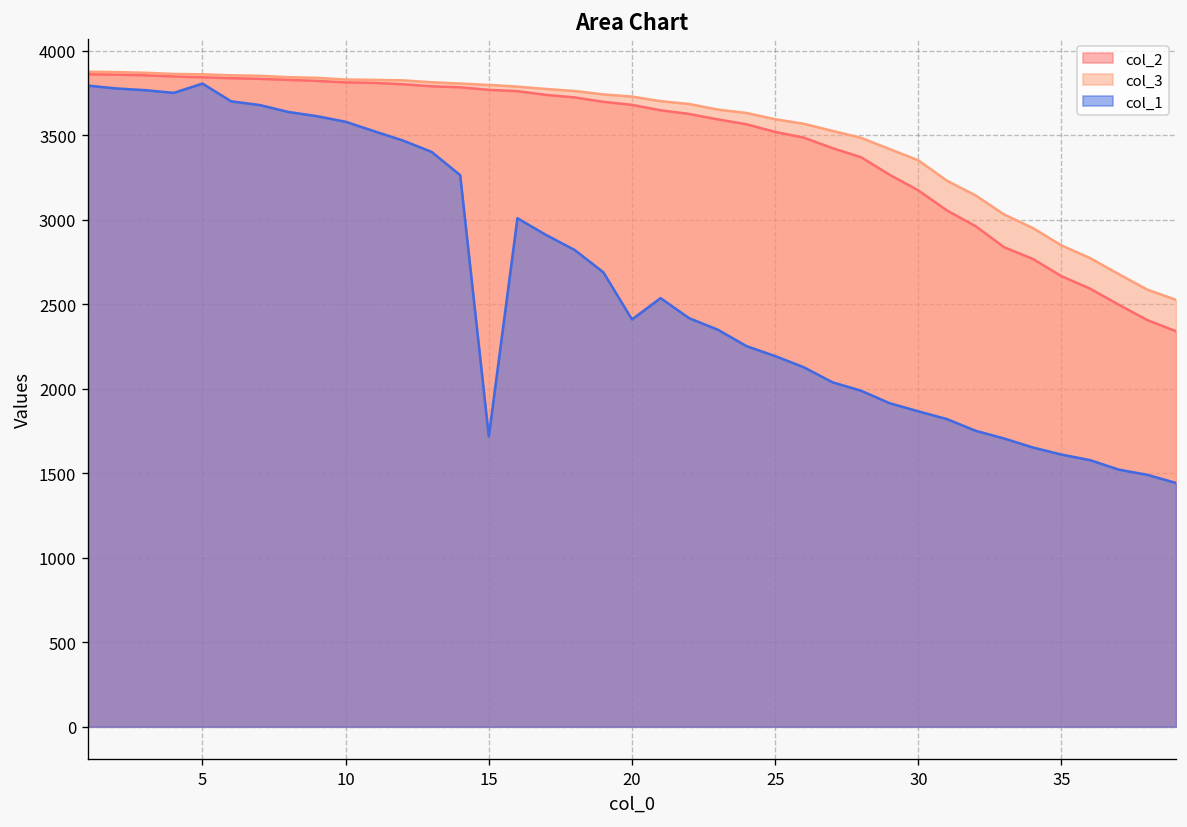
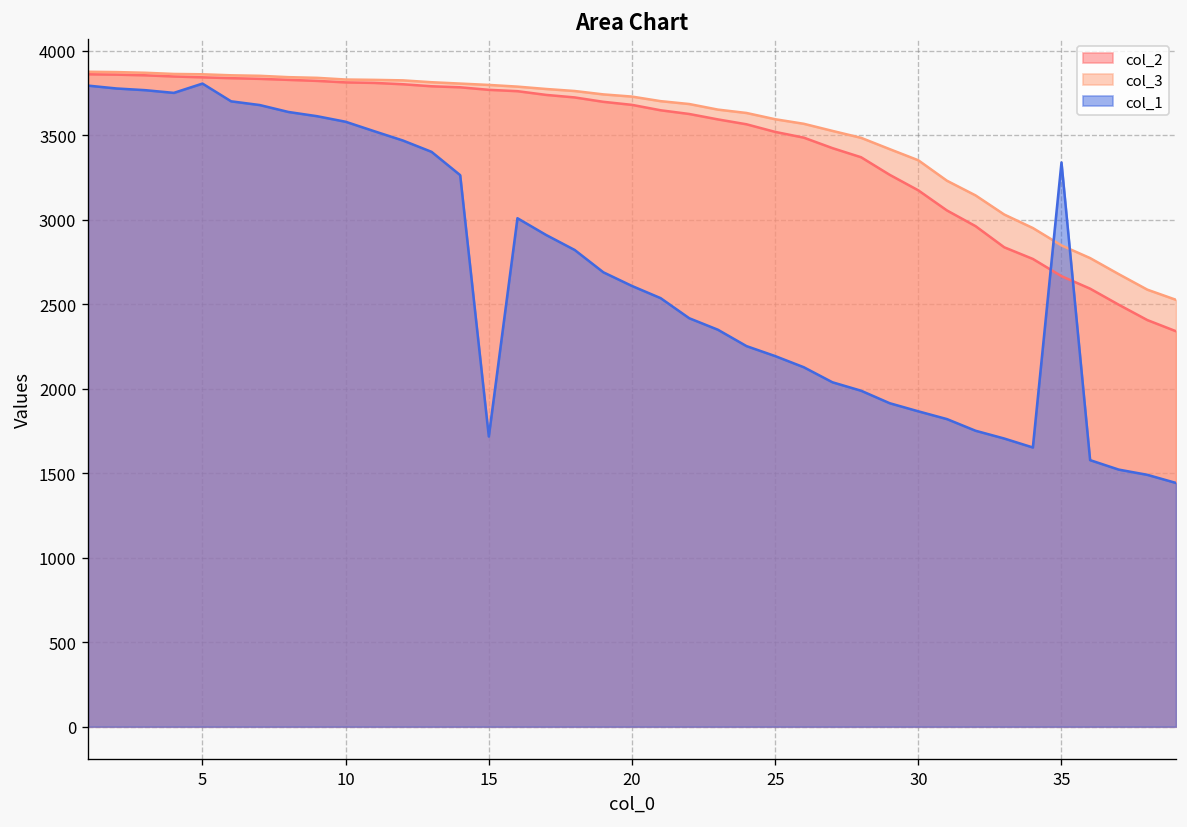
col_1, 20: 2410 -> 2610
col_1, 35: 1610 -> 3340
